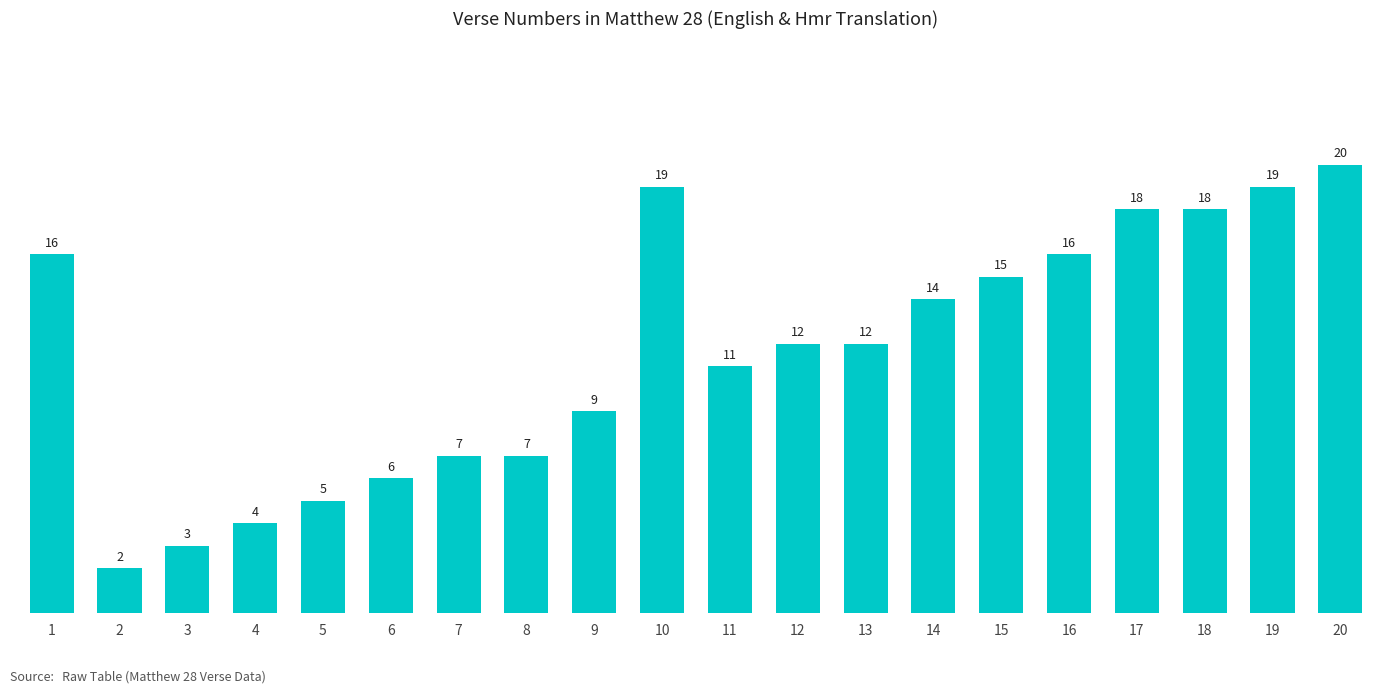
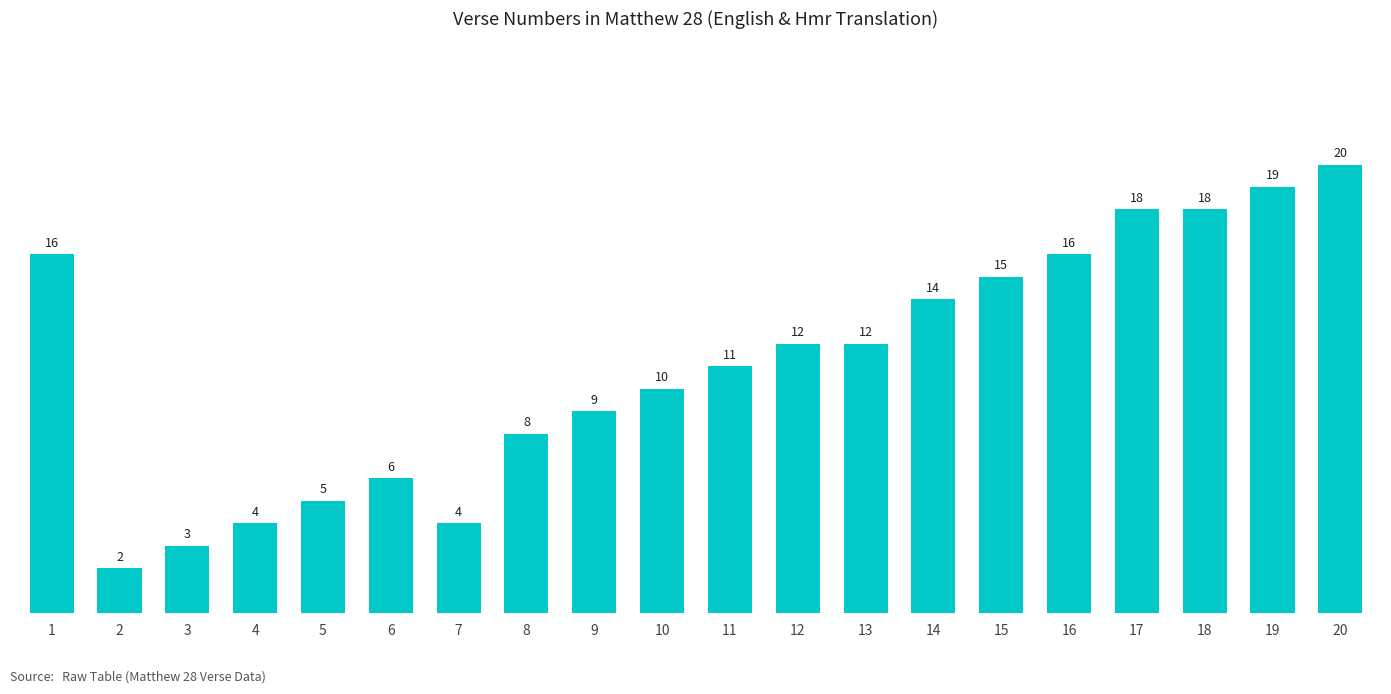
7: 7 -> 4
8: 7 -> 8
10: 19 -> 10
